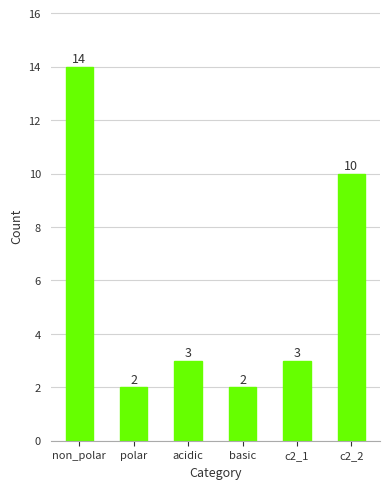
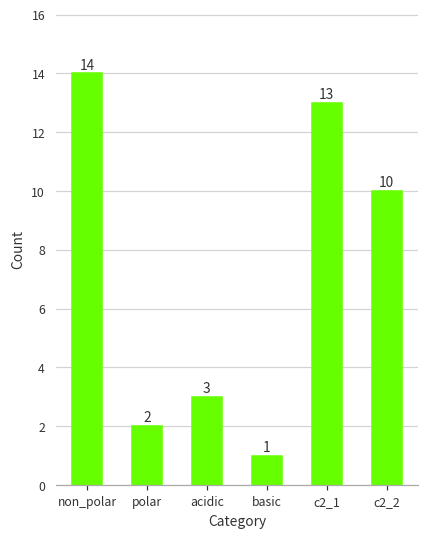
basic: 2 -> 1
c2_1: 3 -> 13
